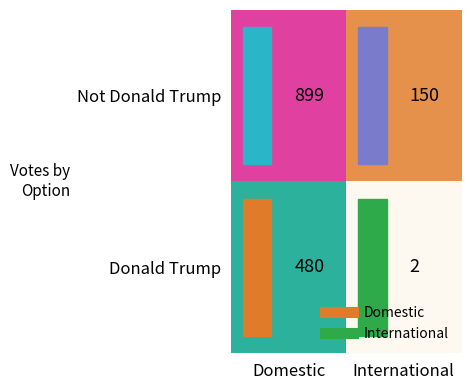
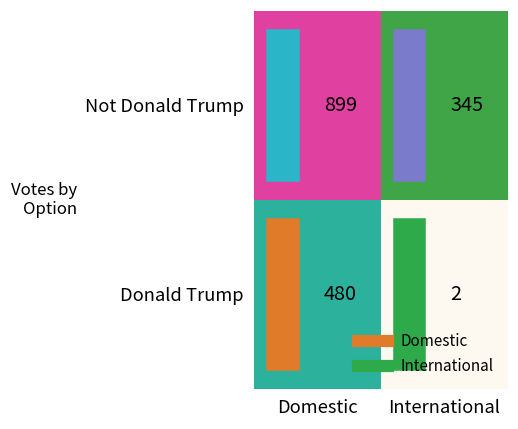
Not Donald Trump, International: 150 -> 345
